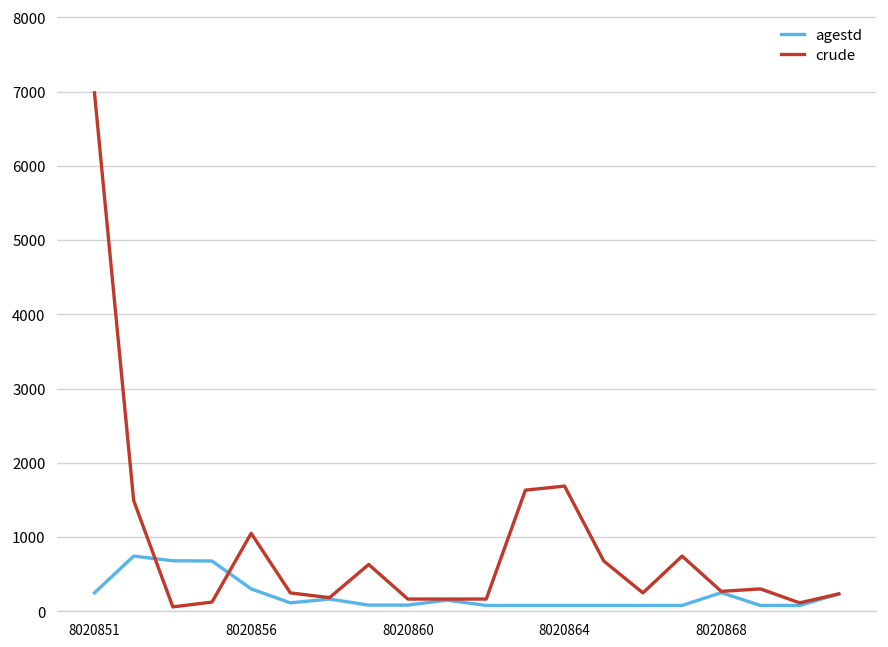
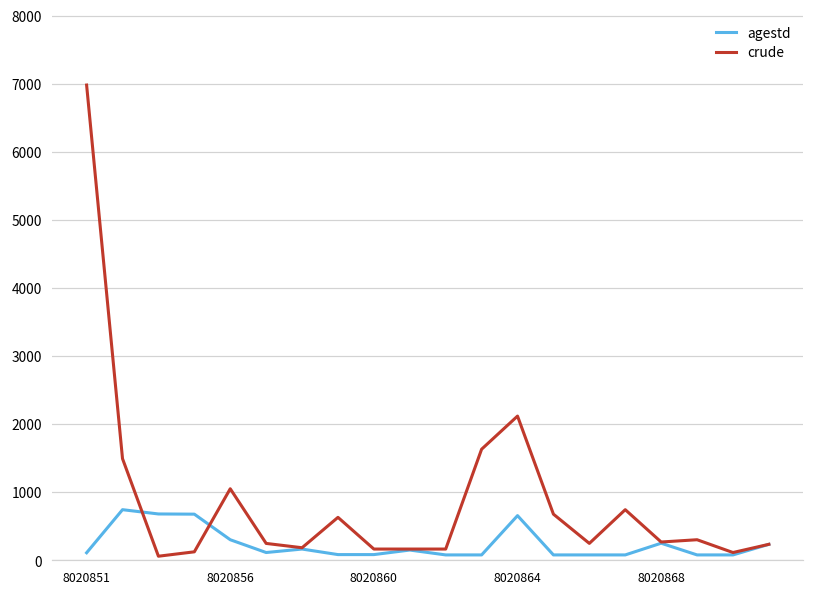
agestd, 8020851: 200 -> 100
agestd, 8020864: 100 -> 700
crude, 8020864: 1700 -> 2100
